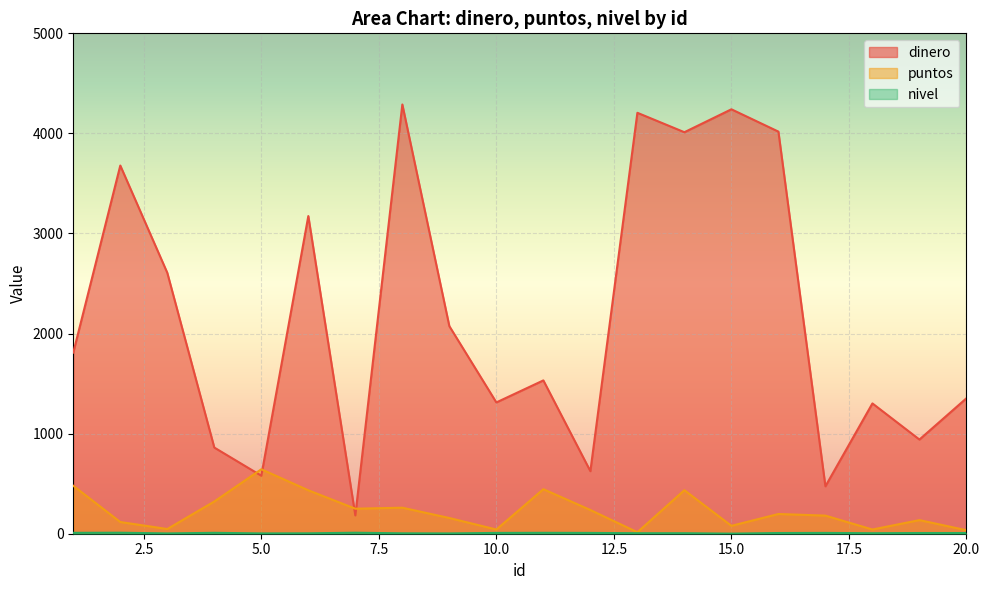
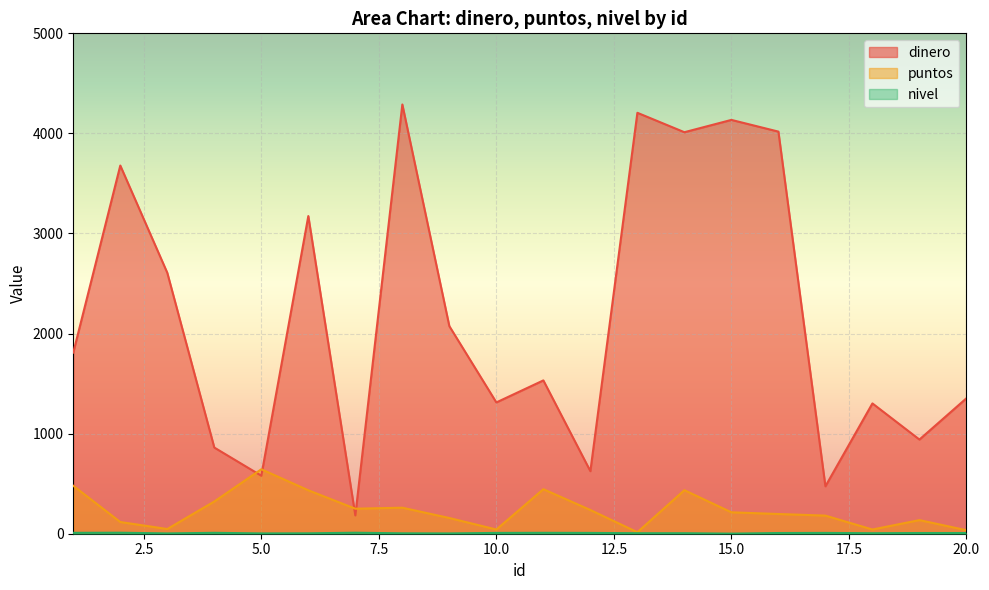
dinero, 15.0: 4240 -> 4140
puntos, 15.0: 80 -> 210
